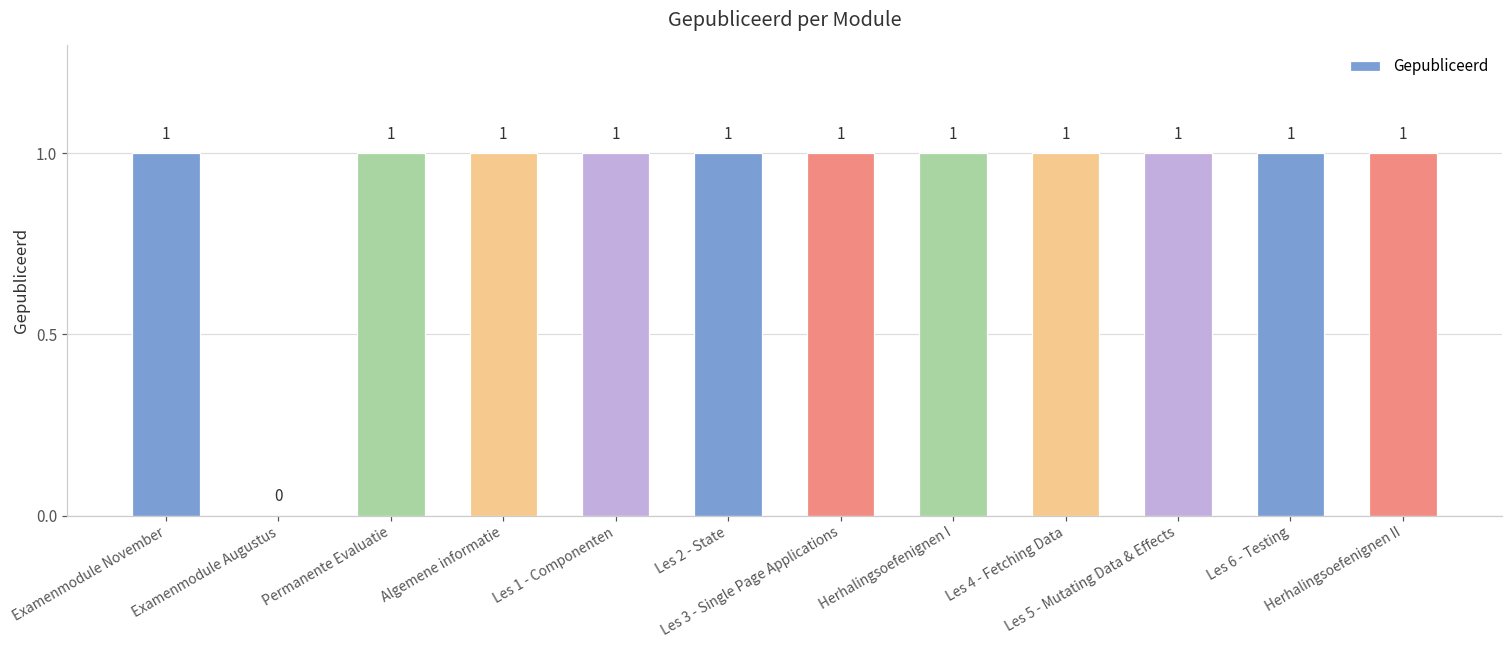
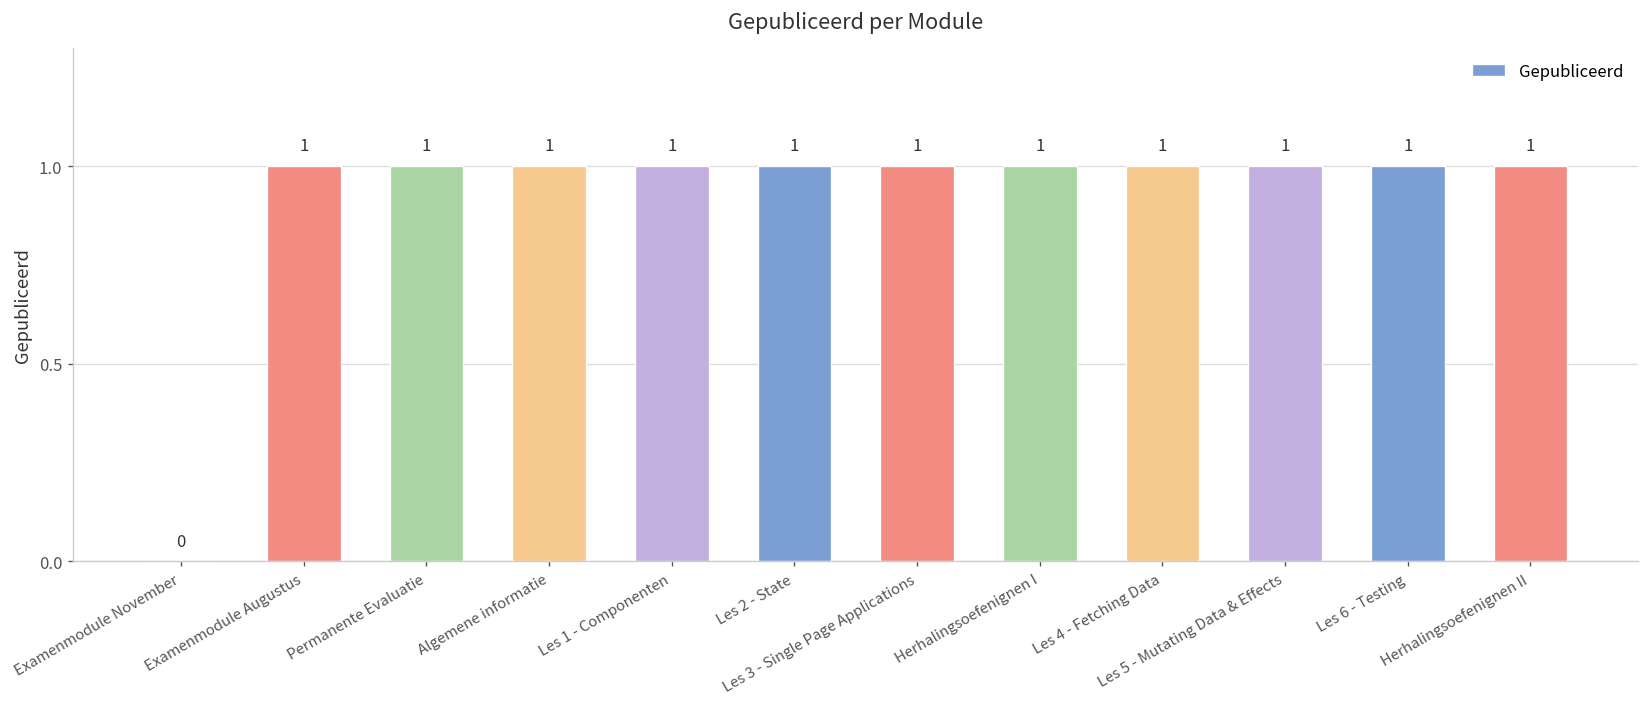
Examenmodule November: 1 -> 0
Examenmodule Augustus: 0 -> 1
